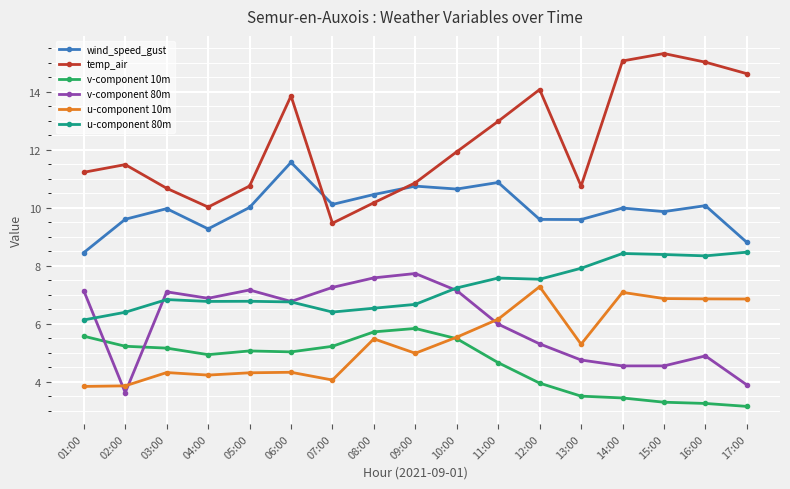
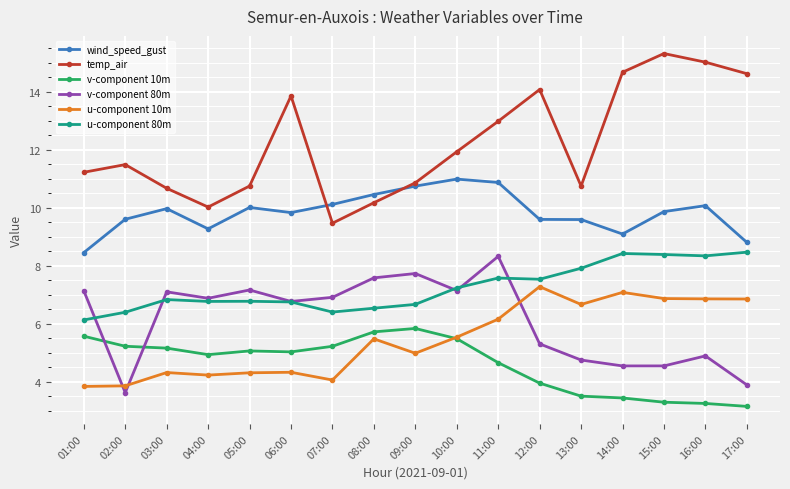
wind_speed_gust, 06:00: 11.6 -> 9.8
v-component 80m, 07:00: 7.3 -> 6.9
wind_speed_gust, 10:00: 10.7 -> 11.0
v-component 80m, 11:00: 6.0 -> 8.3
u-component 10m, 13:00: 5.3 -> 6.7
wind_speed_gust, 14:00: 10.0 -> 9.1
temp_air, 14:00: 15.1 -> 14.7
